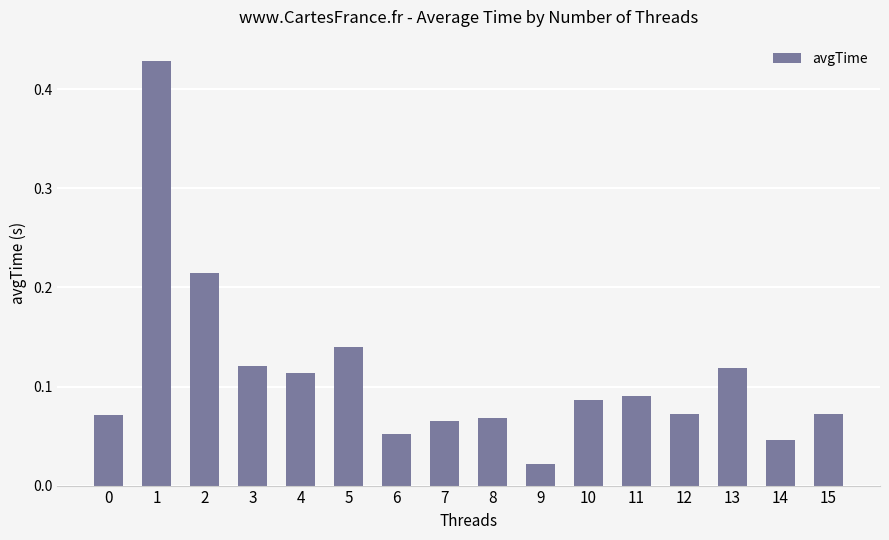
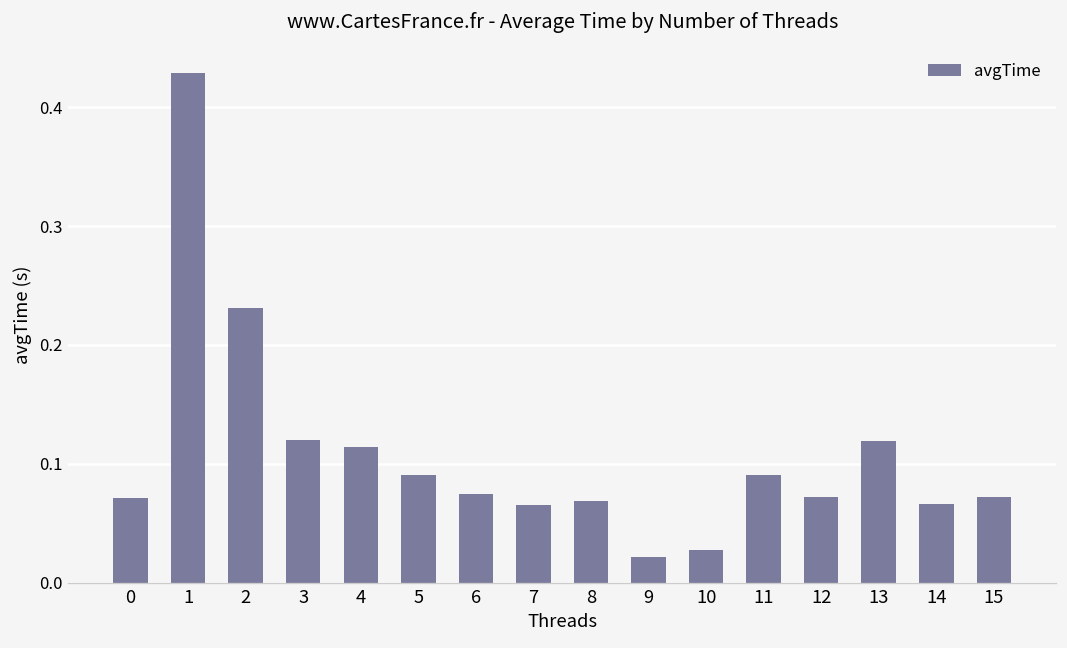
2: 0.21 -> 0.23
5: 0.14 -> 0.09
6: 0.05 -> 0.07
10: 0.09 -> 0.03
14: 0.05 -> 0.07
